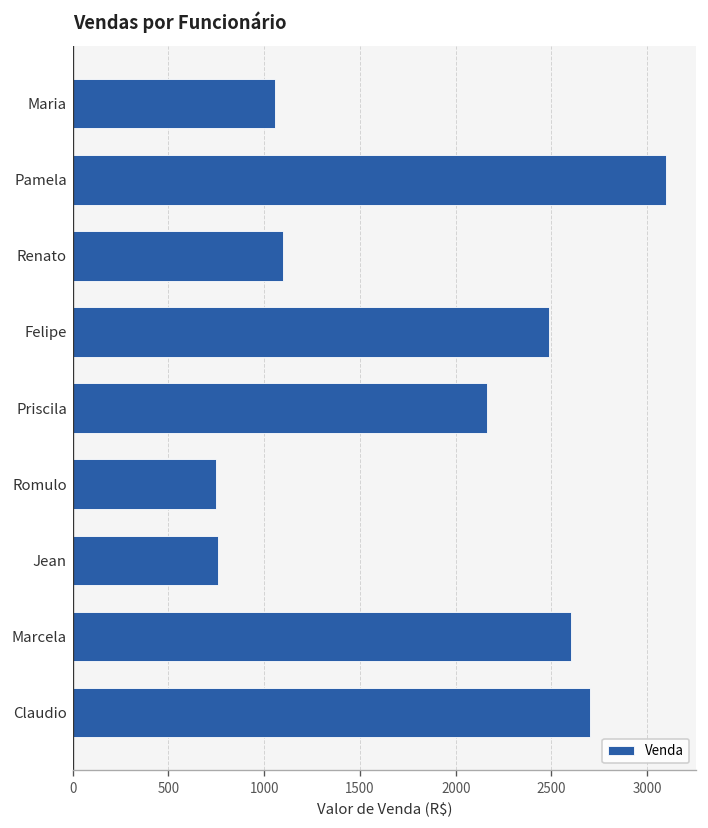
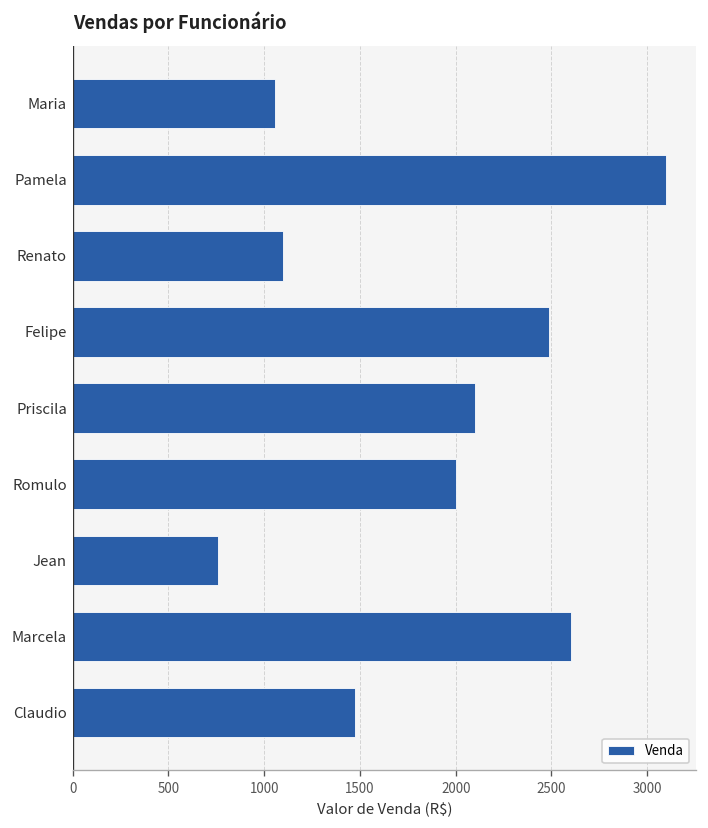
Priscila: 2170 -> 2100
Romulo: 750 -> 2000
Claudio: 2700 -> 1480
